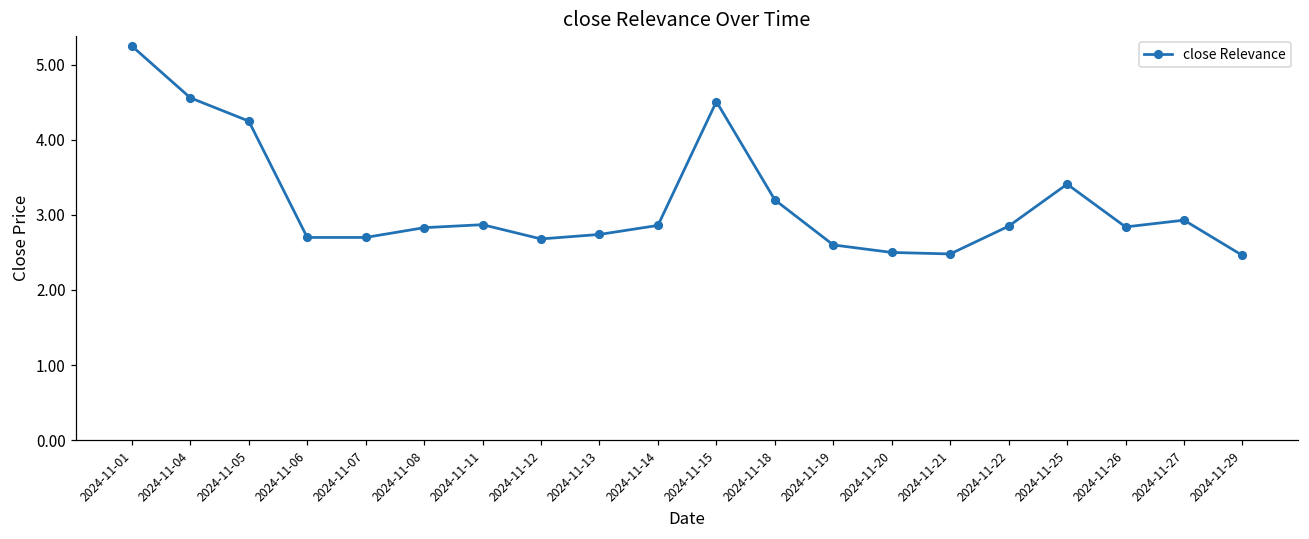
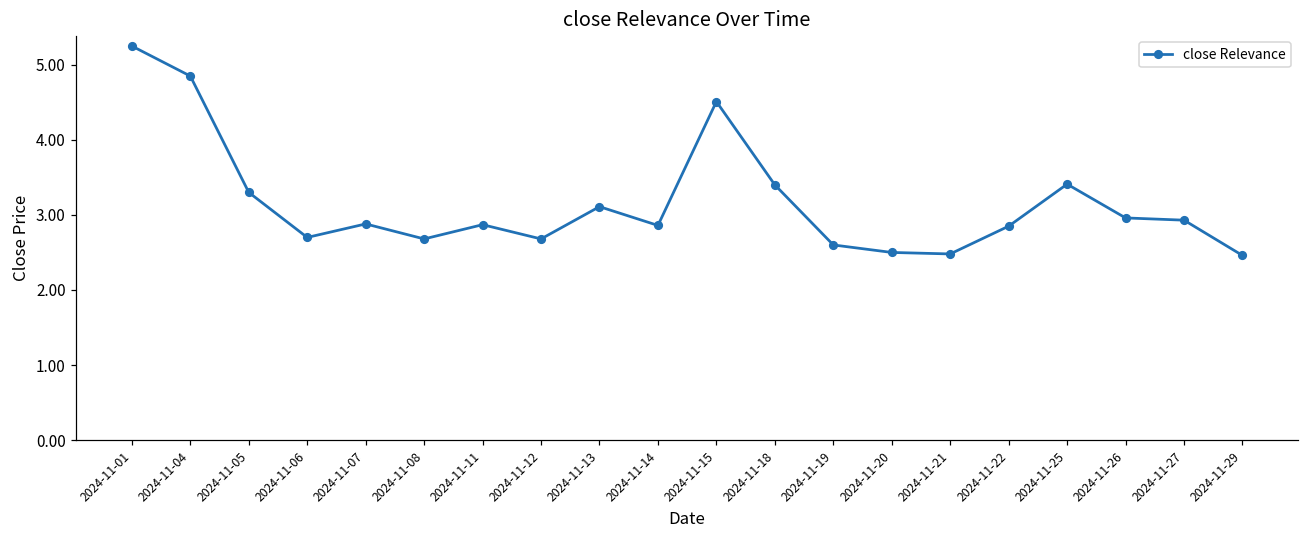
2024-11-04: 4.6 -> 4.9
2024-11-05: 4.3 -> 3.3
2024-11-07: 2.7 -> 2.9
2024-11-08: 2.8 -> 2.7
2024-11-13: 2.7 -> 3.1
2024-11-18: 3.2 -> 3.4
2024-11-26: 2.8 -> 3.0
